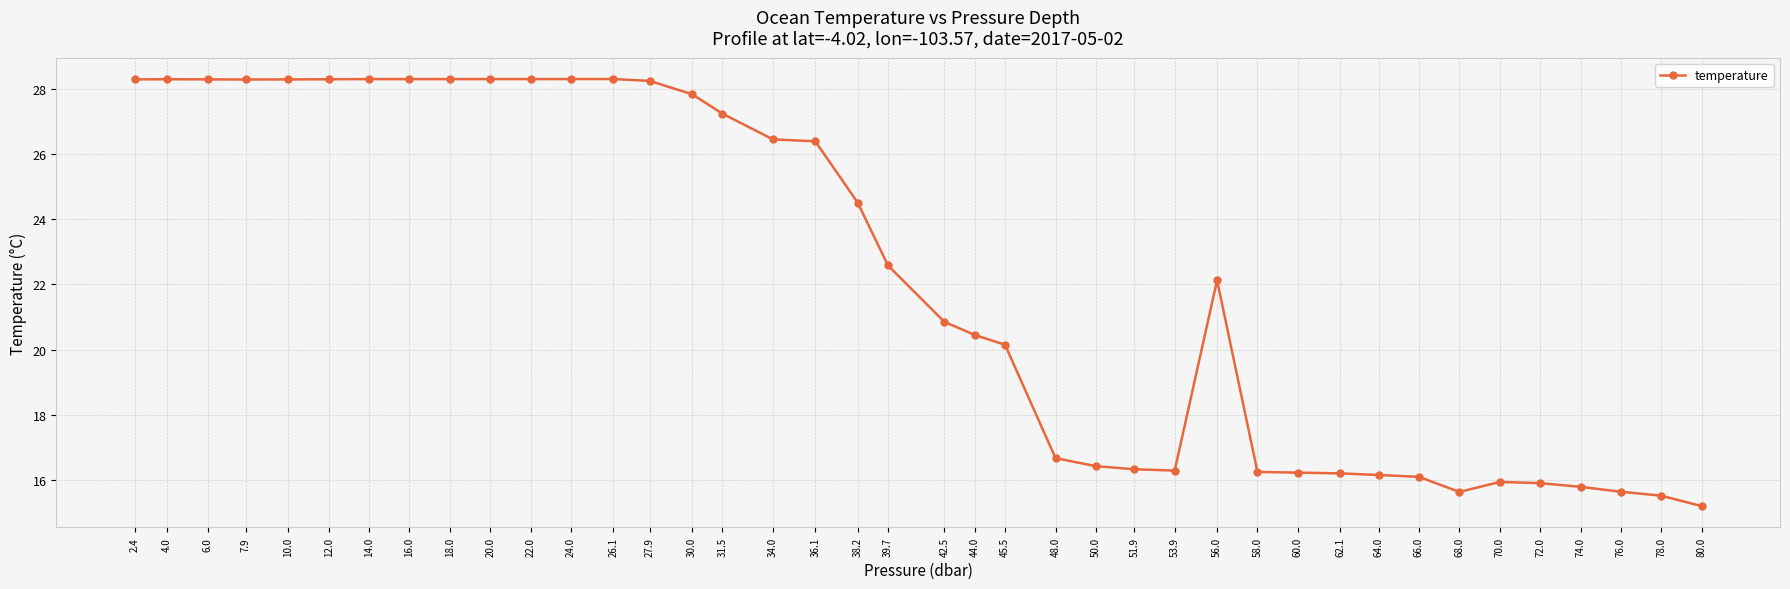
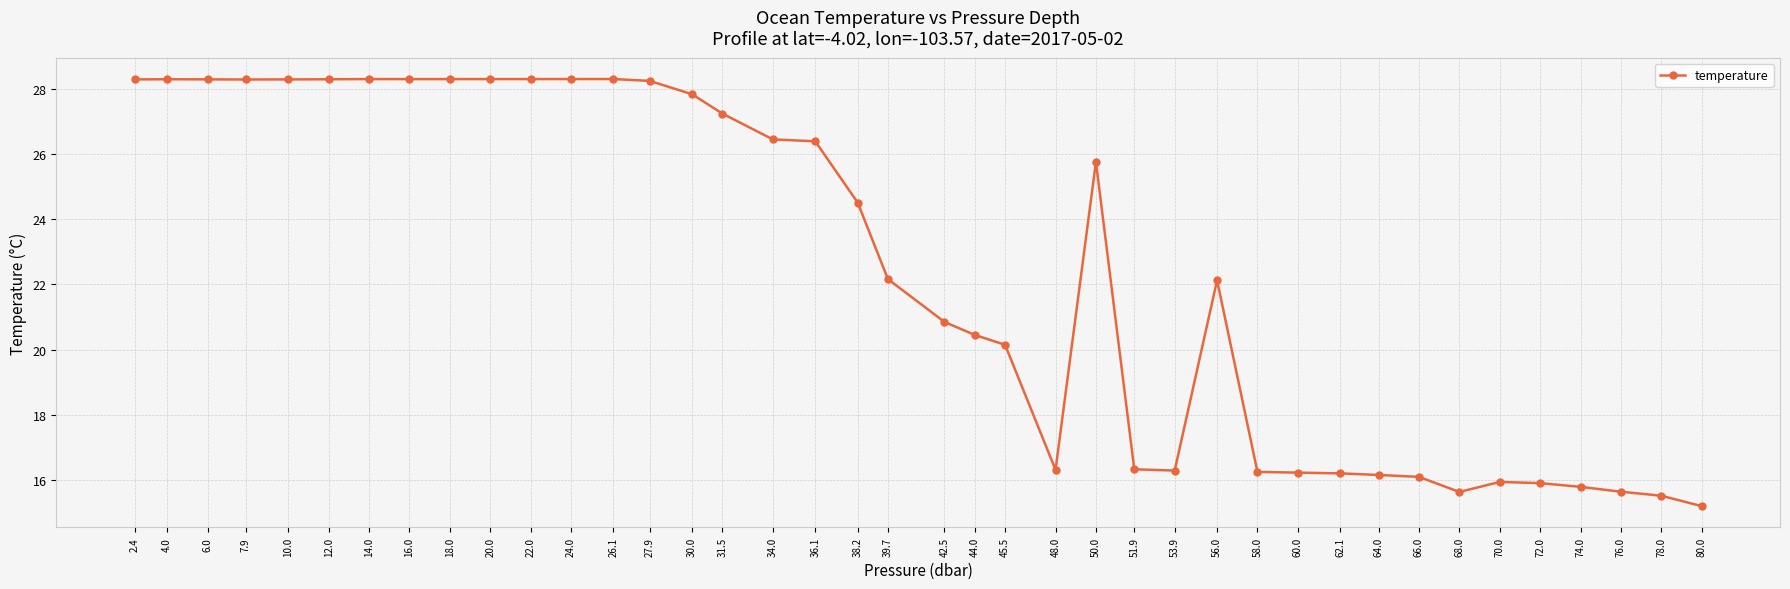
39.7: 22.6 -> 22.2
48.0: 16.7 -> 16.3
50.0: 16.4 -> 25.8
